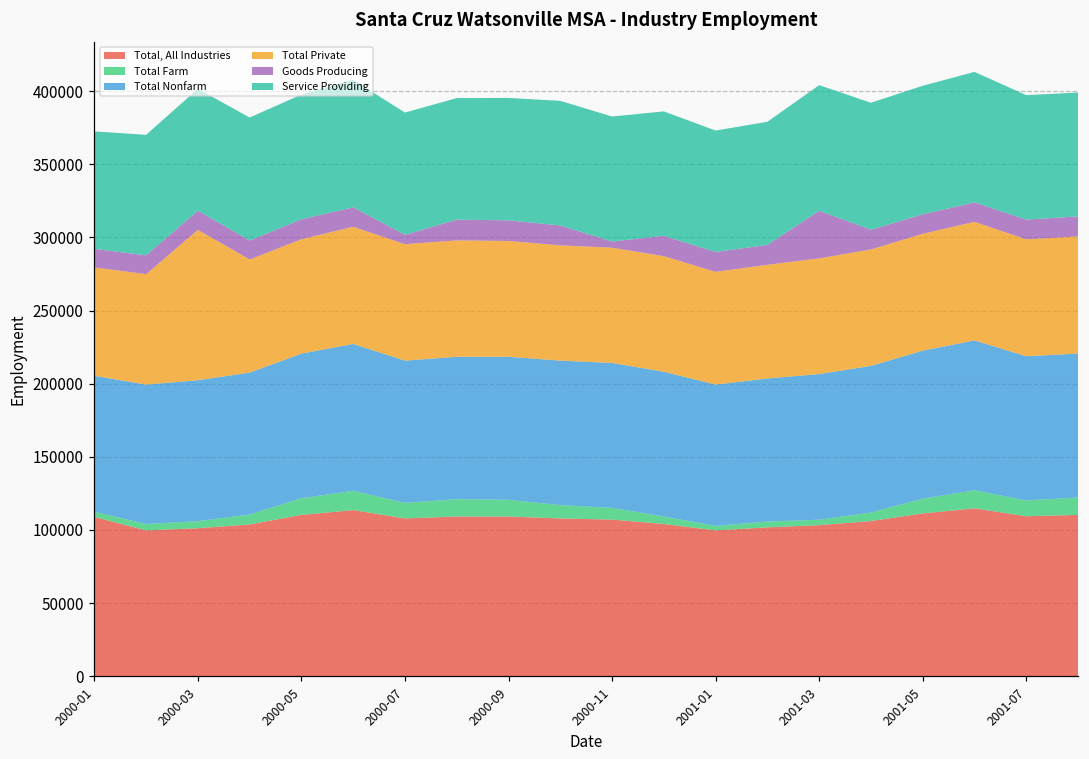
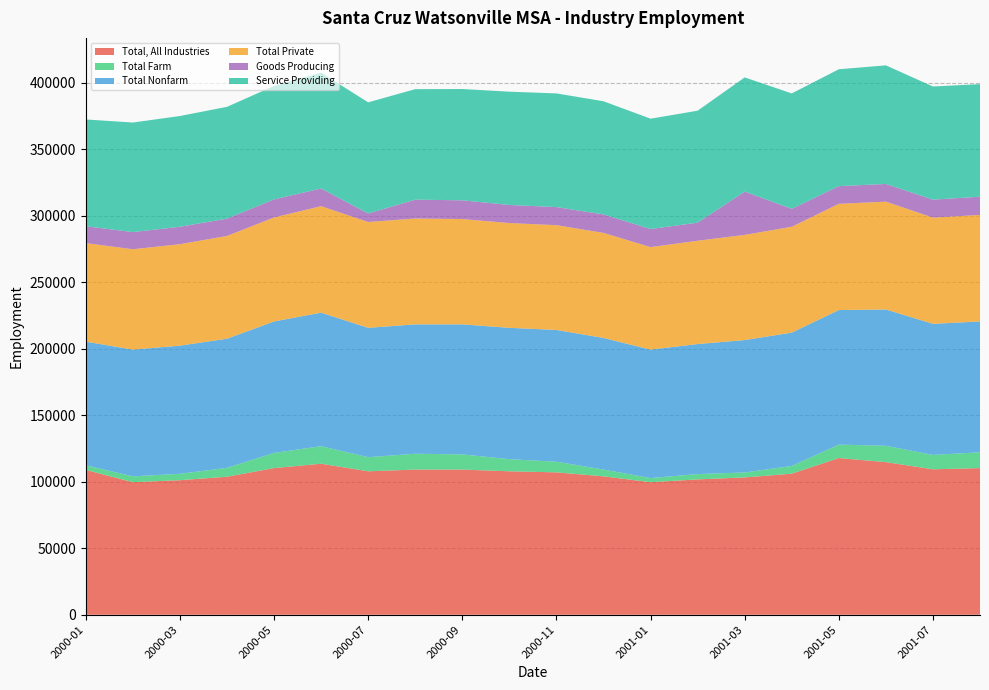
Total Private, 2000-03: 103000 -> 76000
Goods Producing, 2000-11: 4000 -> 14000
Total, All Industries, 2001-05: 111000 -> 118000
